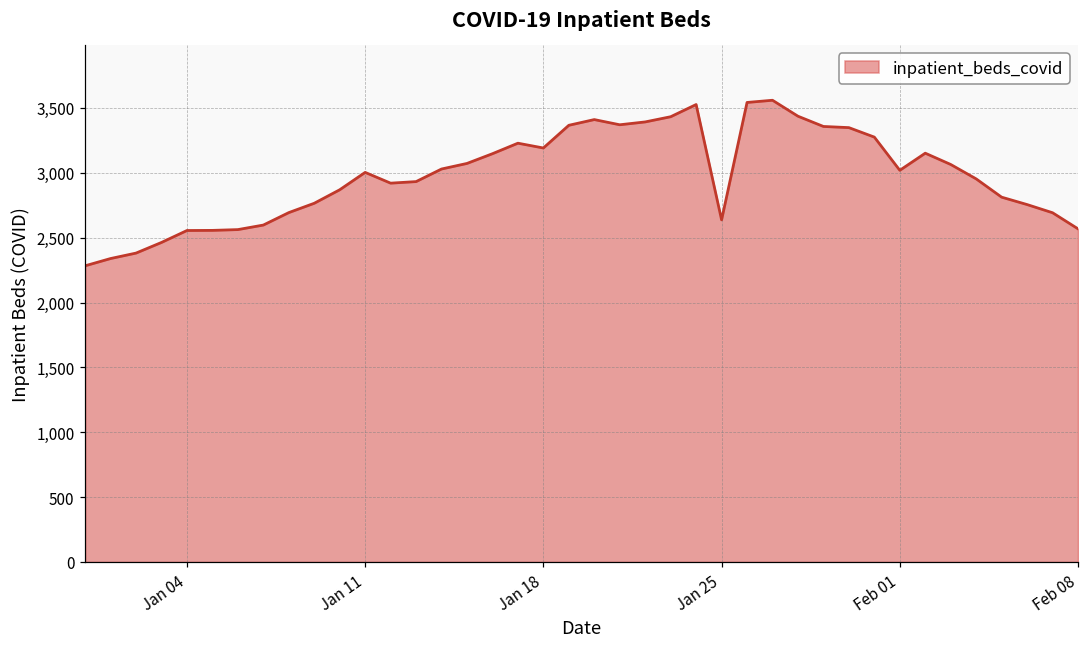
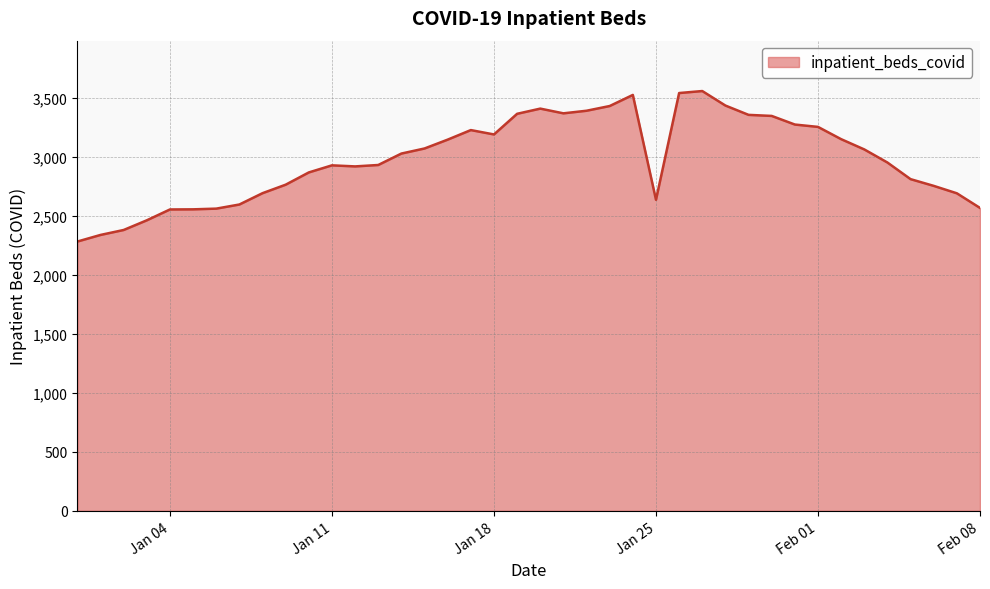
Jan 11: 3,000 -> 2,930
Feb 01: 3,020 -> 3,260
